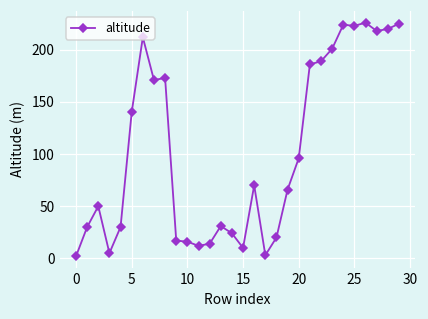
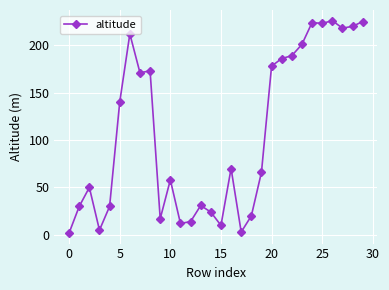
10: 20 -> 60
20: 100 -> 180
